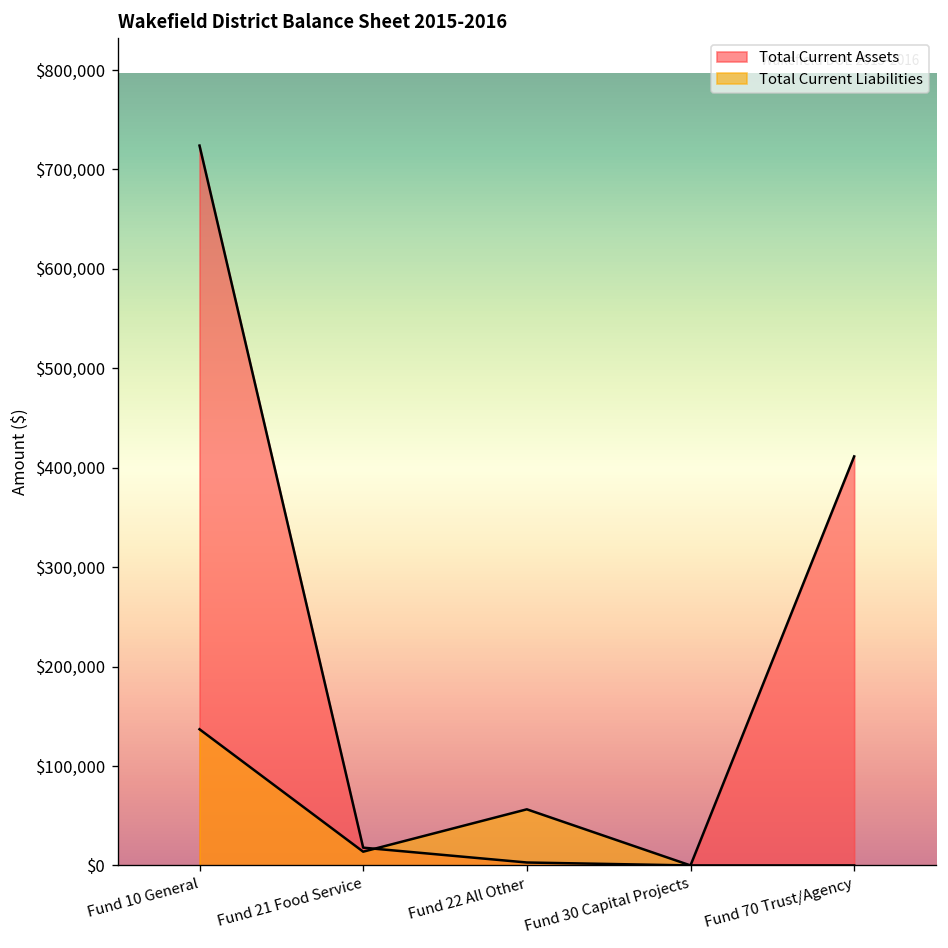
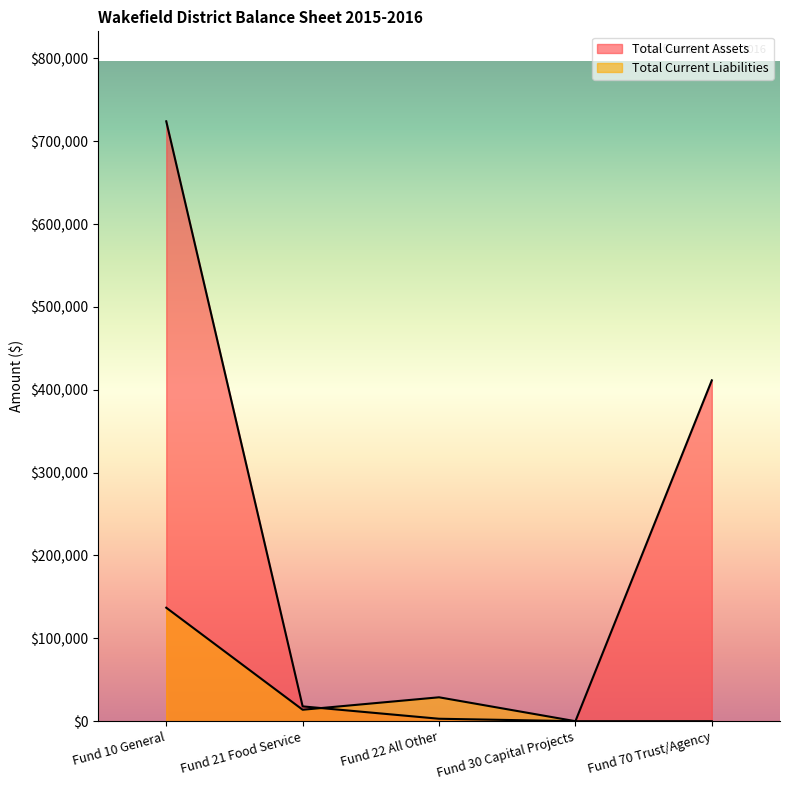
Total Current Liabilities, Fund 22 All Other: $60,000 -> $30,000
